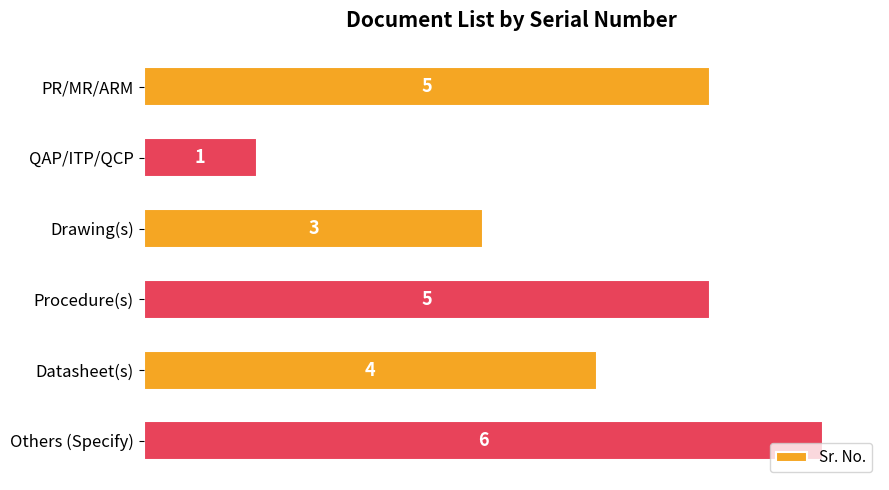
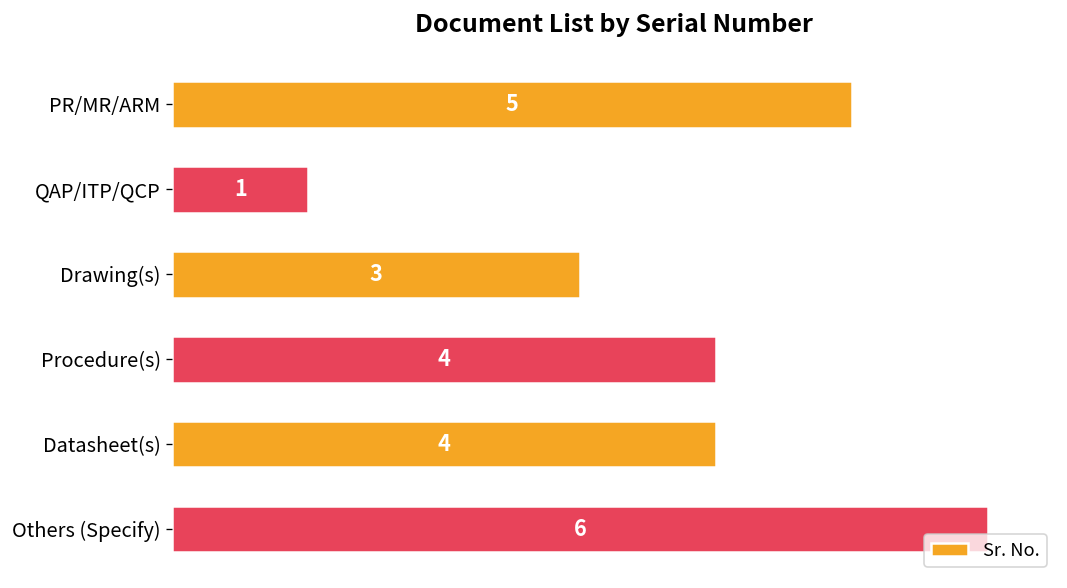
Procedure(s): 5 -> 4
